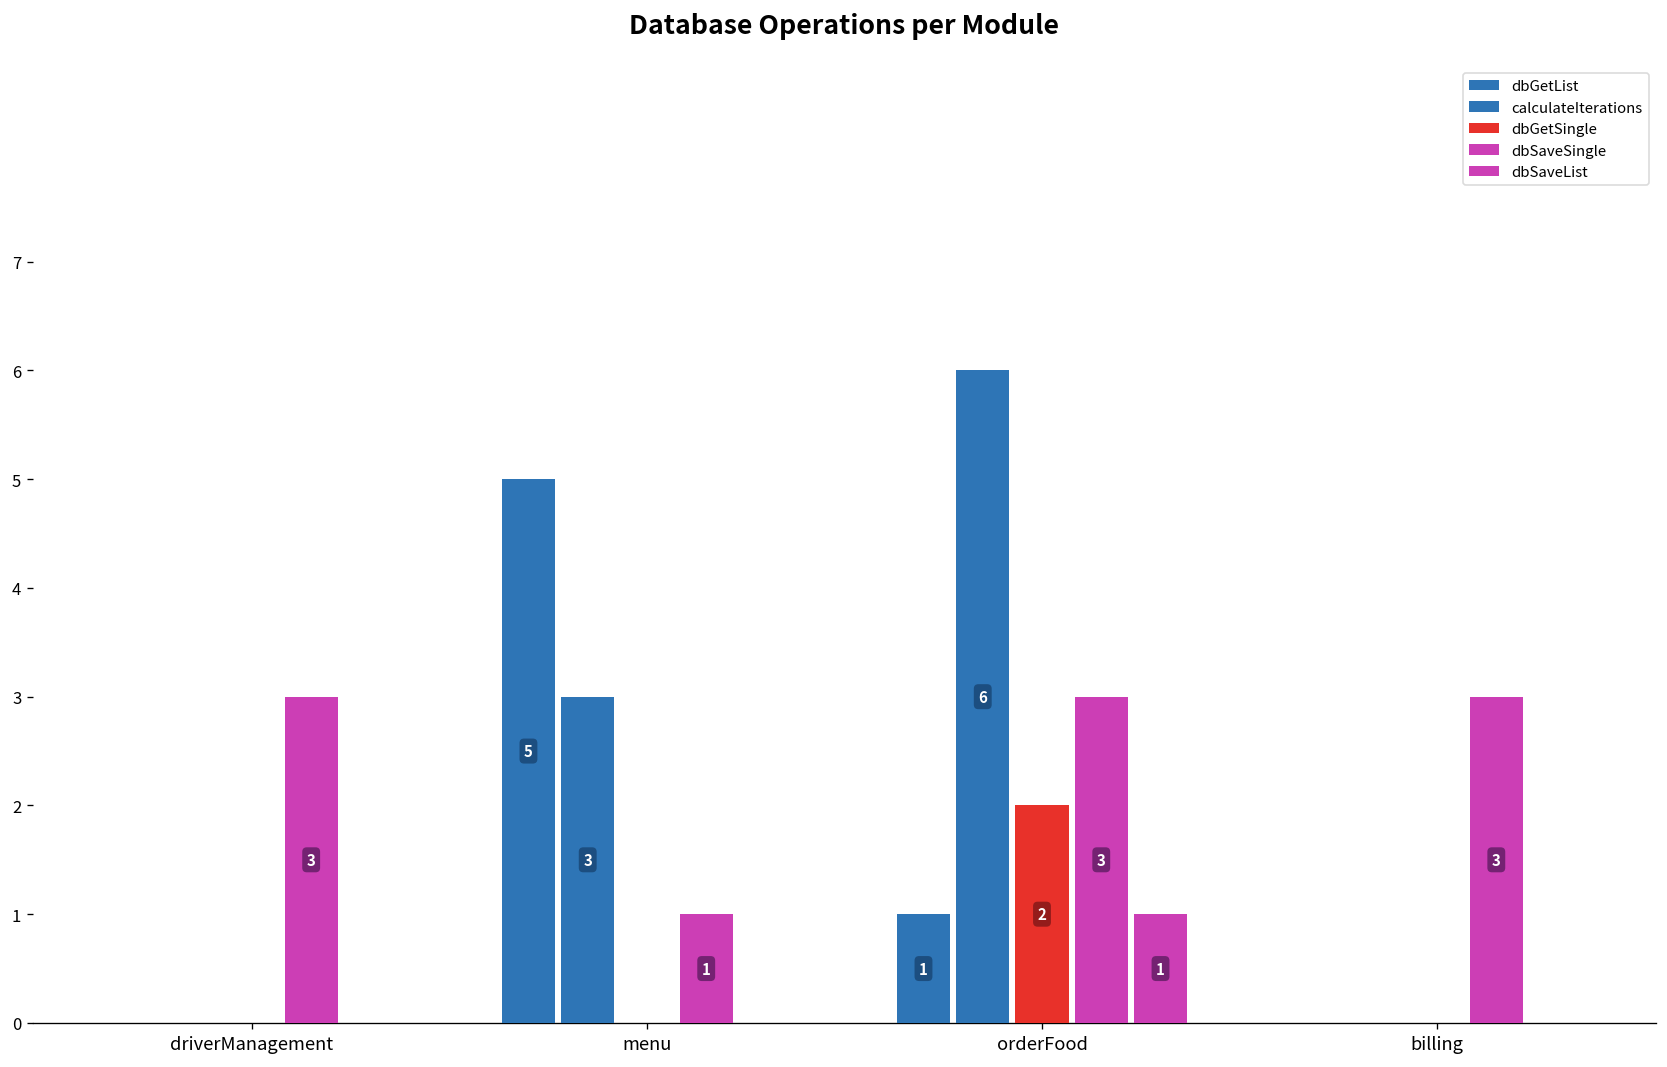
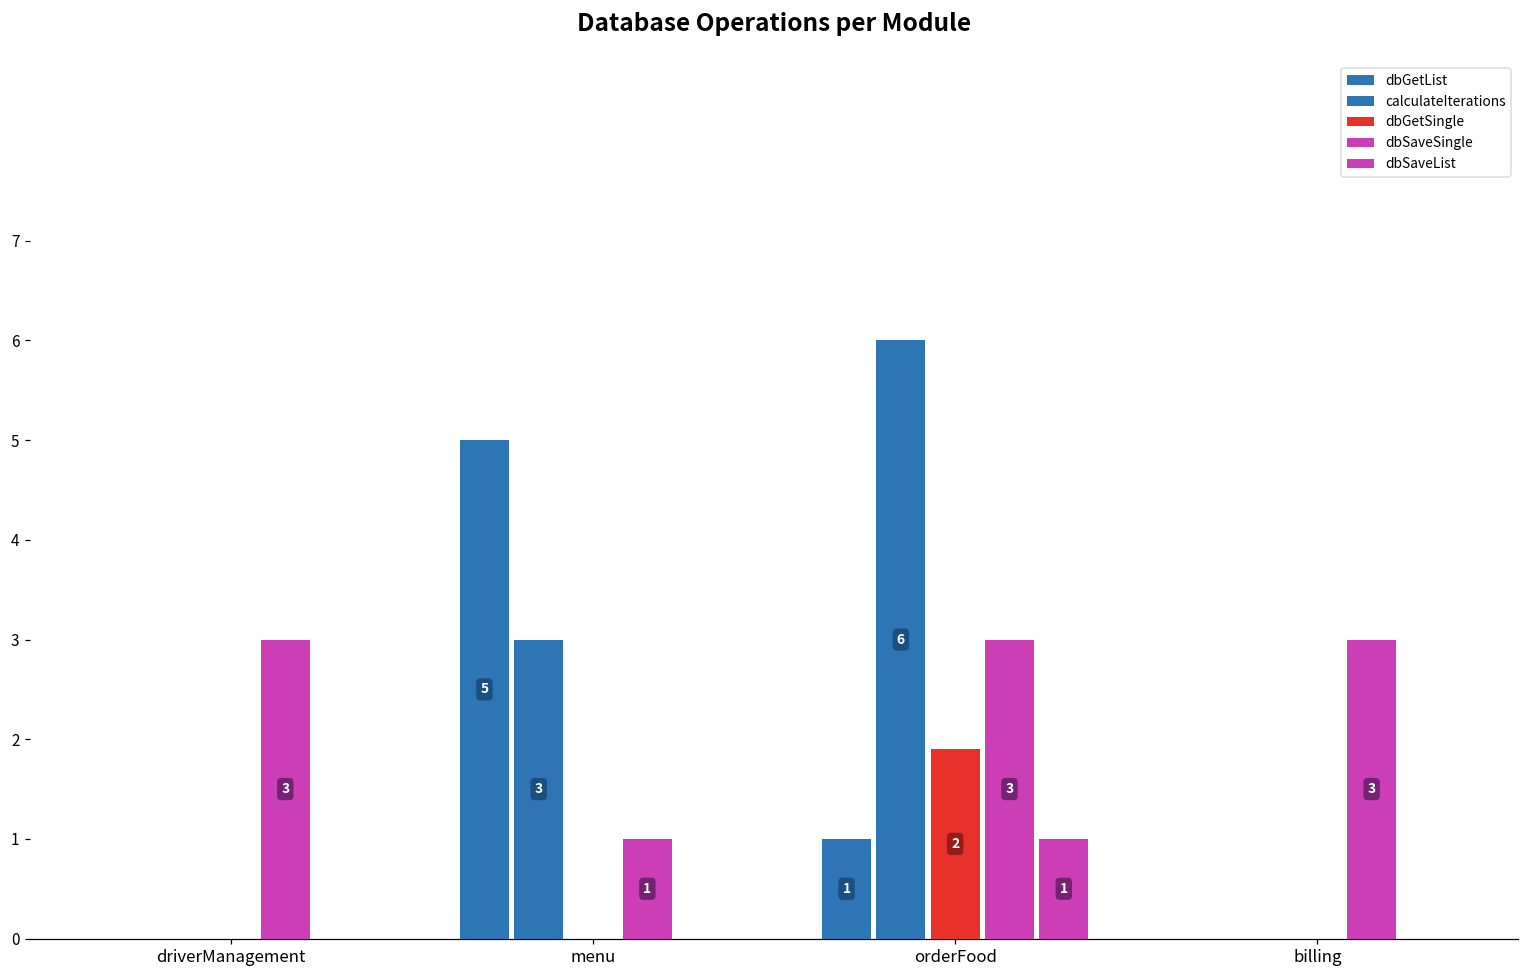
dbGetSingle, orderFood: 2.0 -> 1.9
